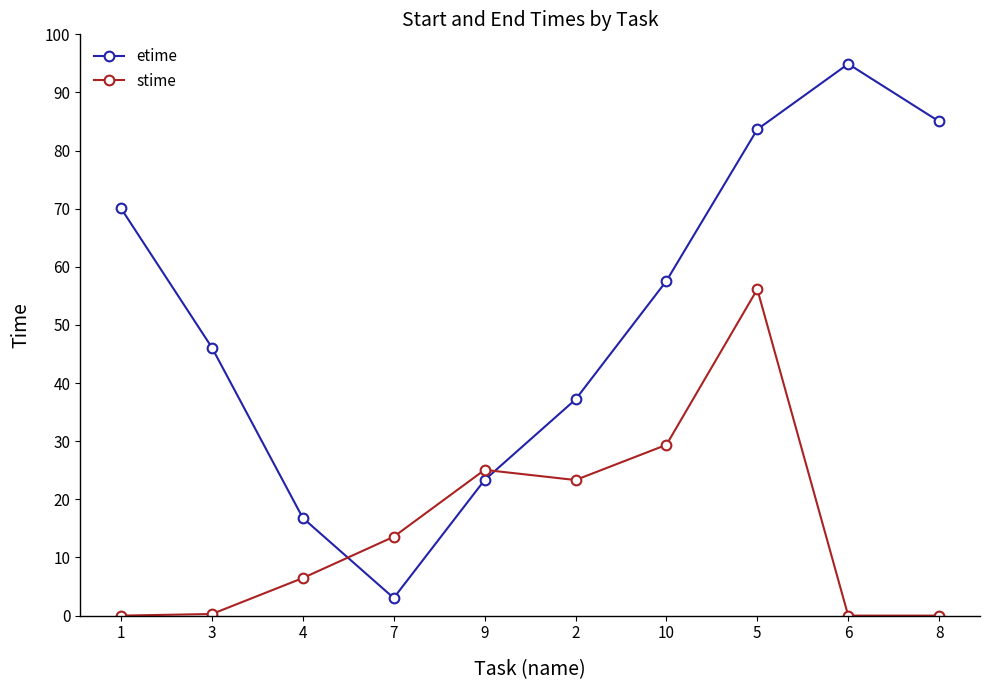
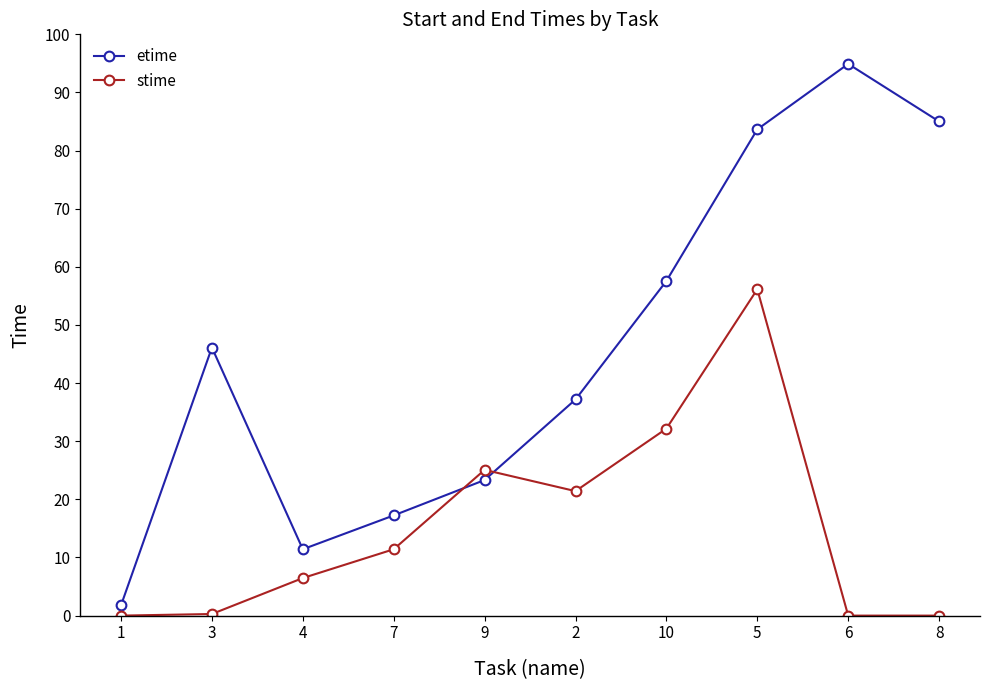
etime, 1: 70 -> 2
etime, 4: 17 -> 11
etime, 7: 3 -> 17
stime, 7: 14 -> 11
stime, 2: 23 -> 21
stime, 10: 29 -> 32
